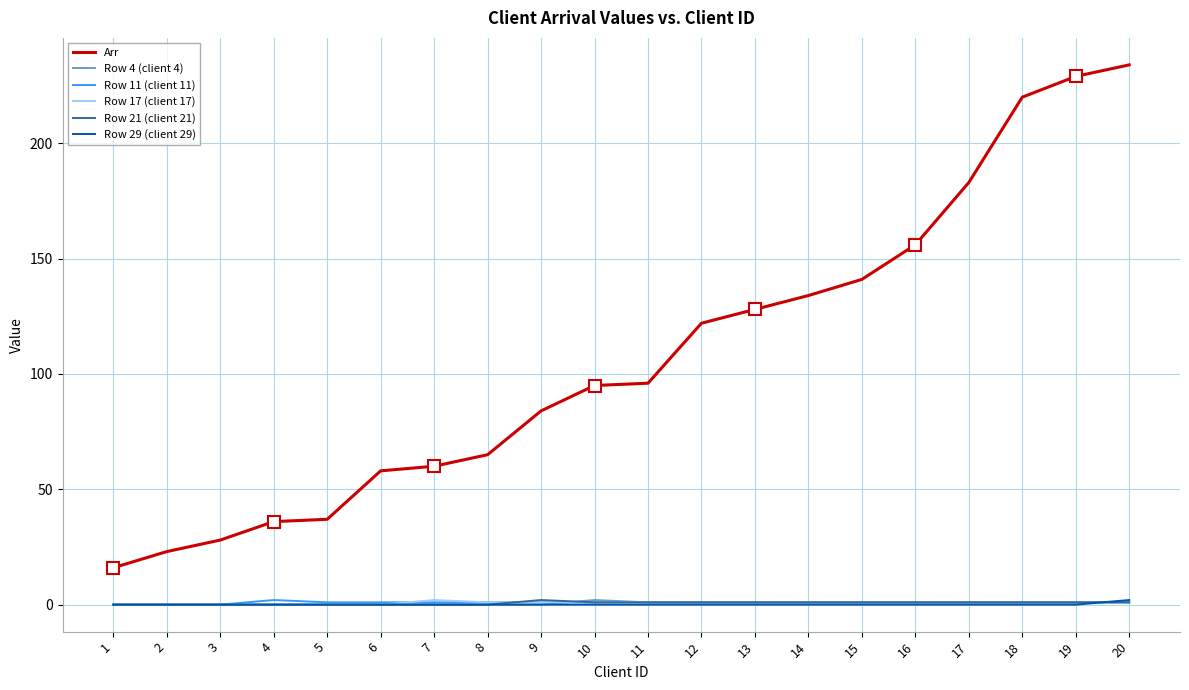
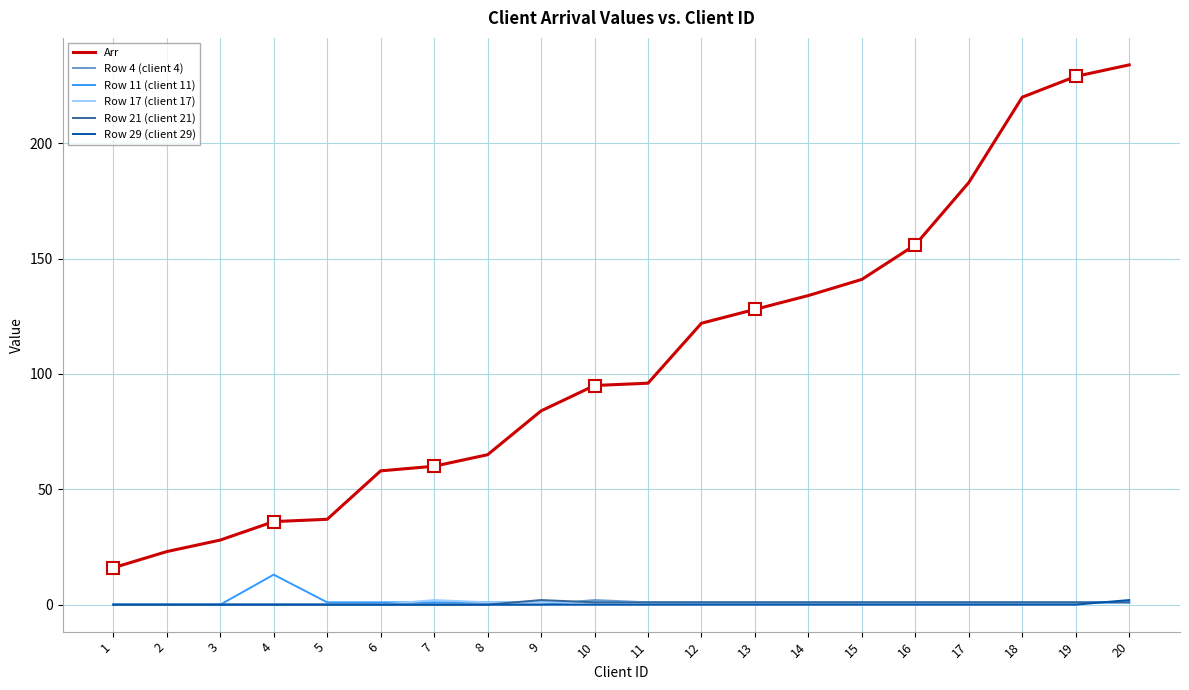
Row 11 (client 11), 4: 2 -> 13
